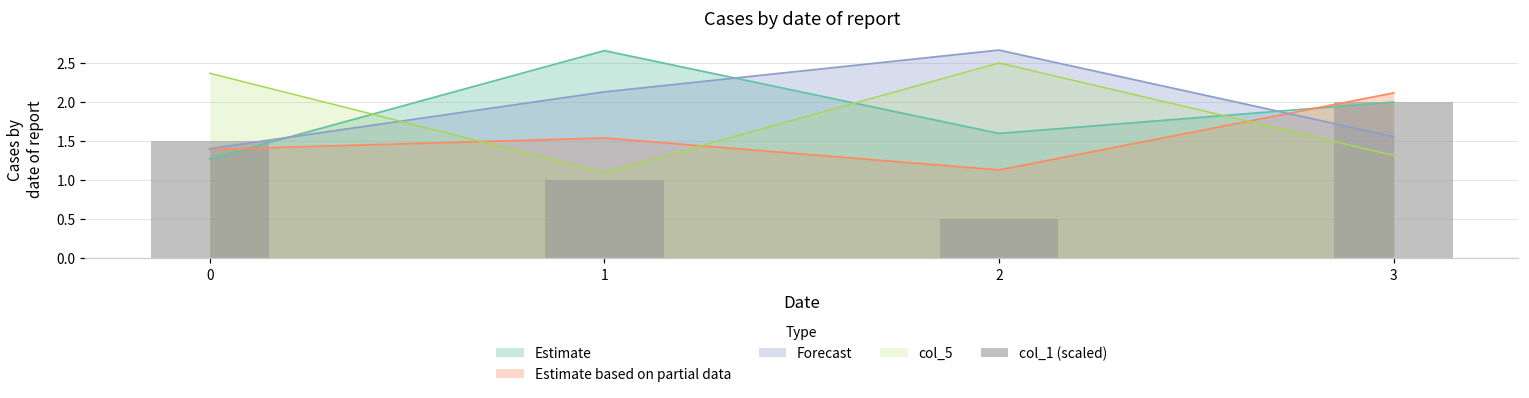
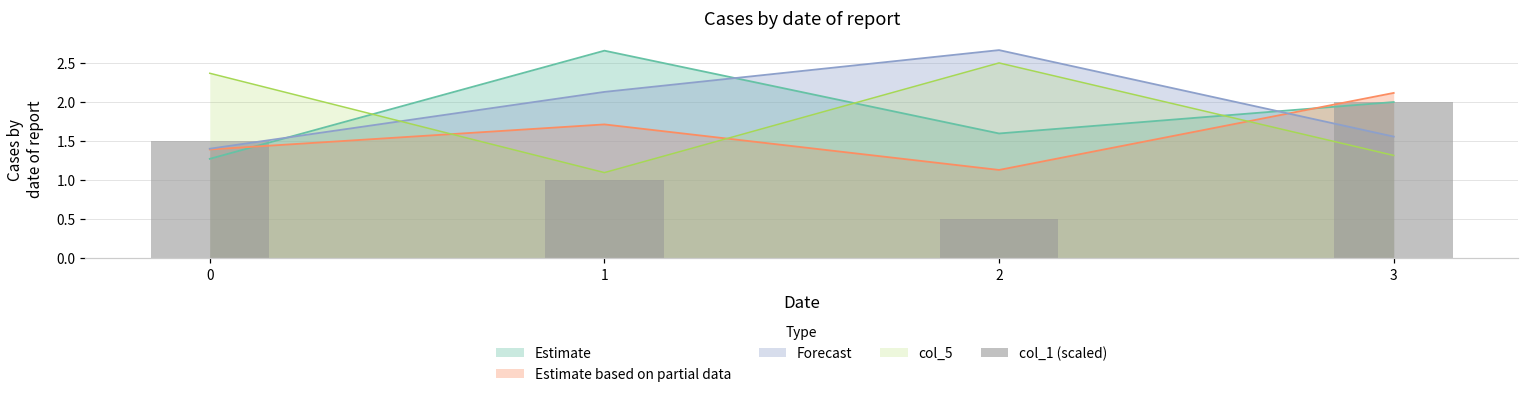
Estimate based on partial data, 1: 1.5 -> 1.7
